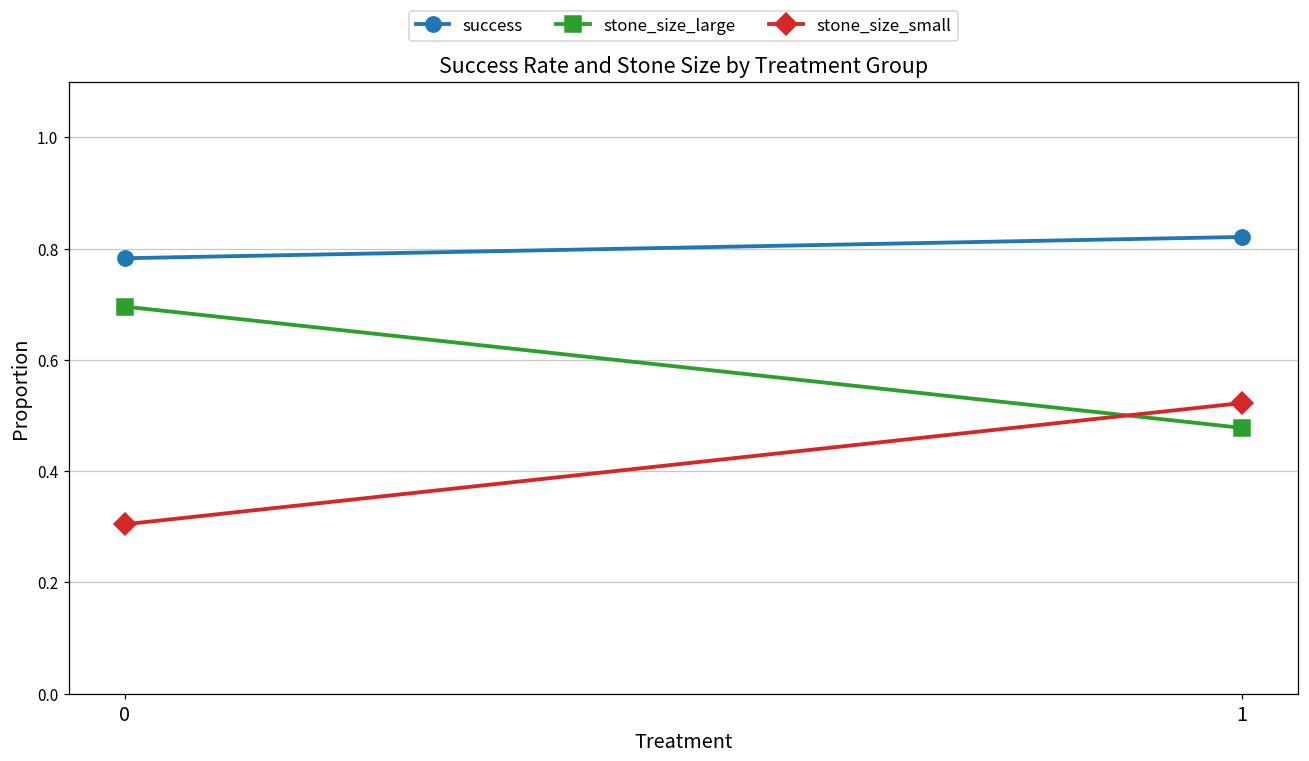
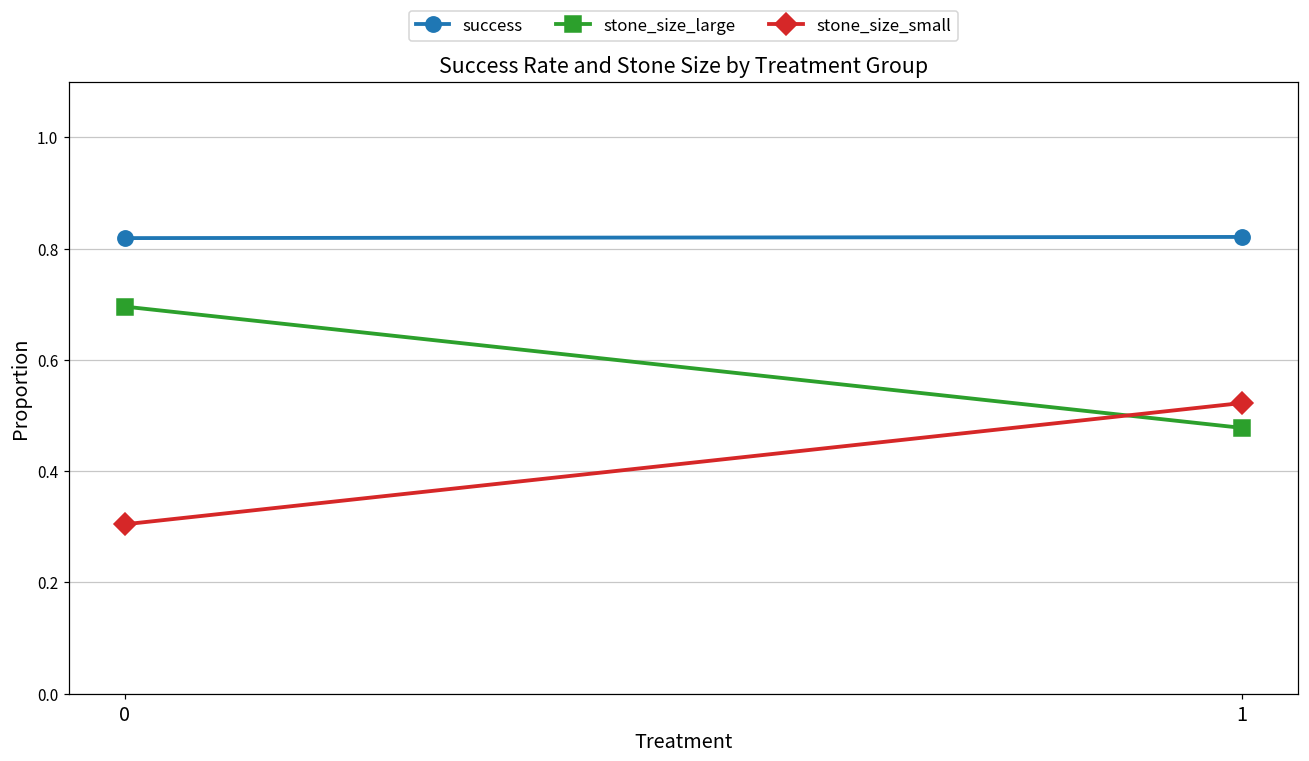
success, 0: 0.78 -> 0.82
